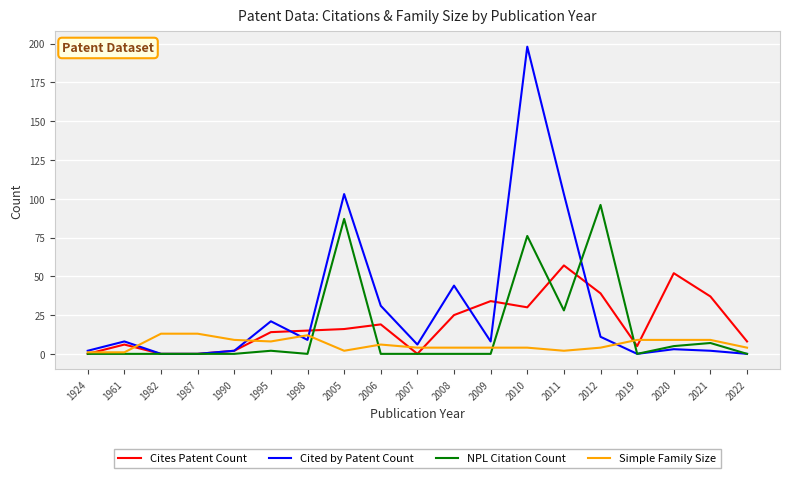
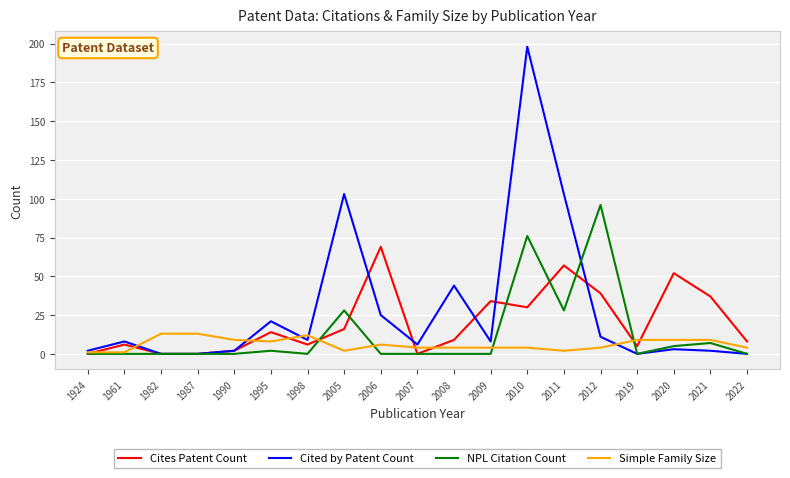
Cites Patent Count, 1998: 15 -> 6
NPL Citation Count, 2005: 87 -> 28
Cites Patent Count, 2006: 19 -> 69
Cited by Patent Count, 2006: 31 -> 25
Cites Patent Count, 2008: 25 -> 9
